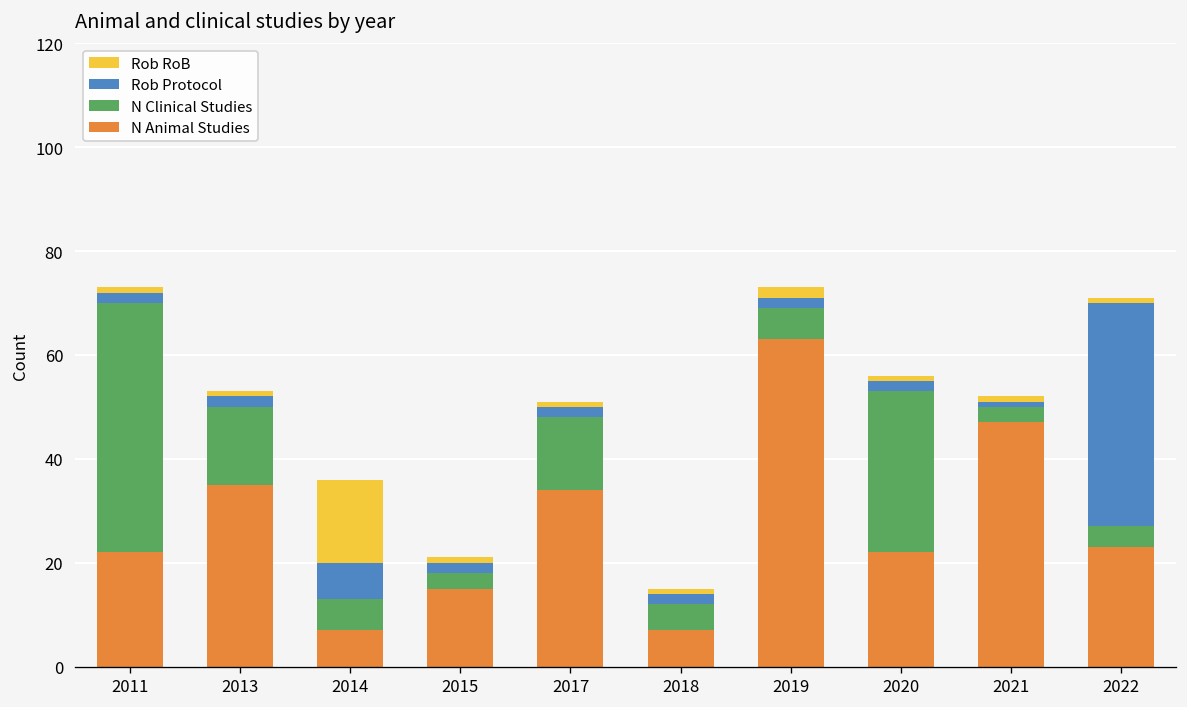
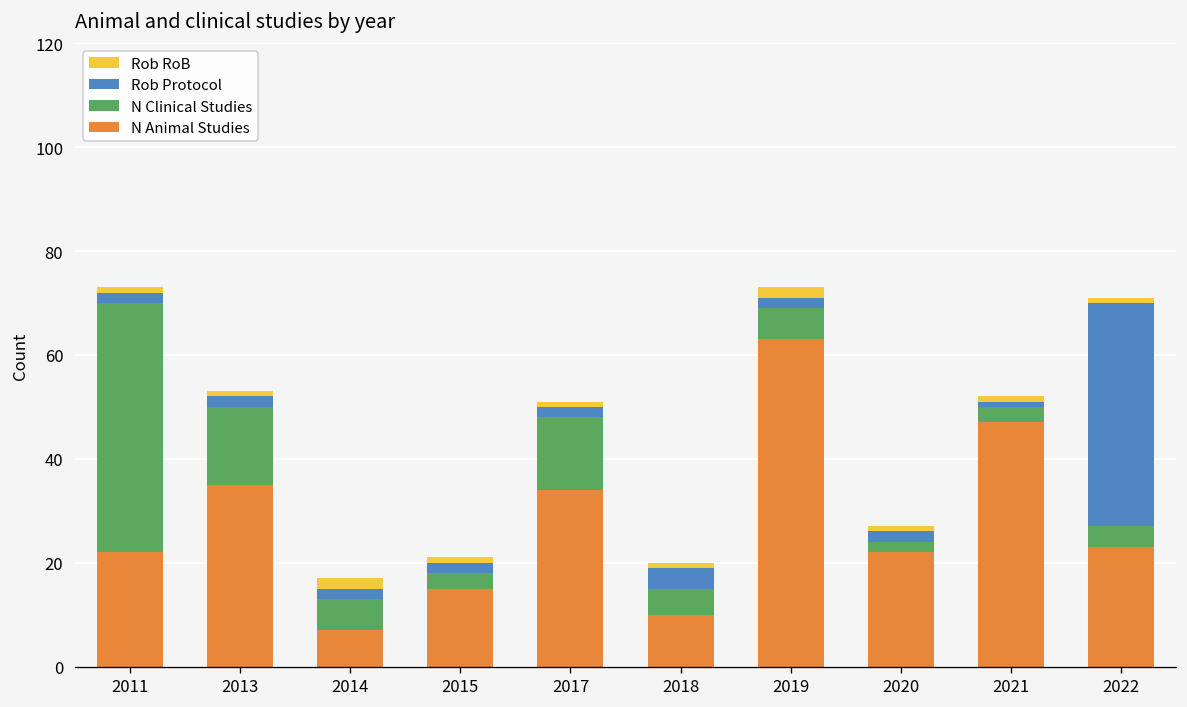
Rob Protocol, 2014: 7 -> 2
Rob RoB, 2014: 16 -> 2
N Animal Studies, 2018: 7 -> 10
Rob Protocol, 2018: 2 -> 4
N Clinical Studies, 2020: 31 -> 2
